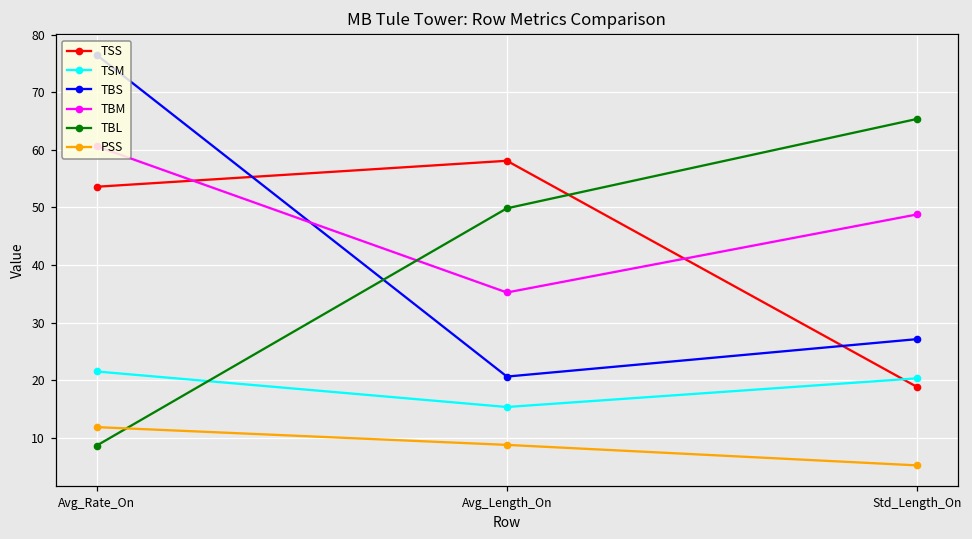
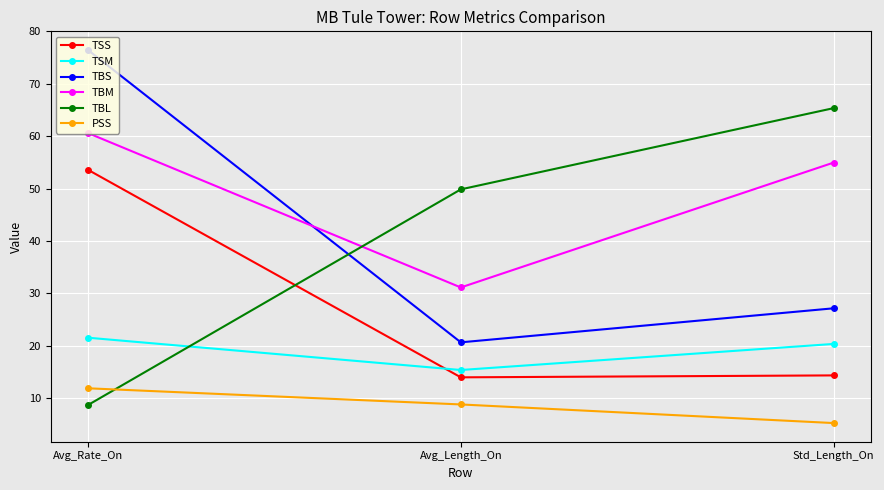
TSS, Avg_Length_On: 58 -> 14
TBM, Avg_Length_On: 35 -> 31
TSS, Std_Length_On: 19 -> 14
TBM, Std_Length_On: 49 -> 55
